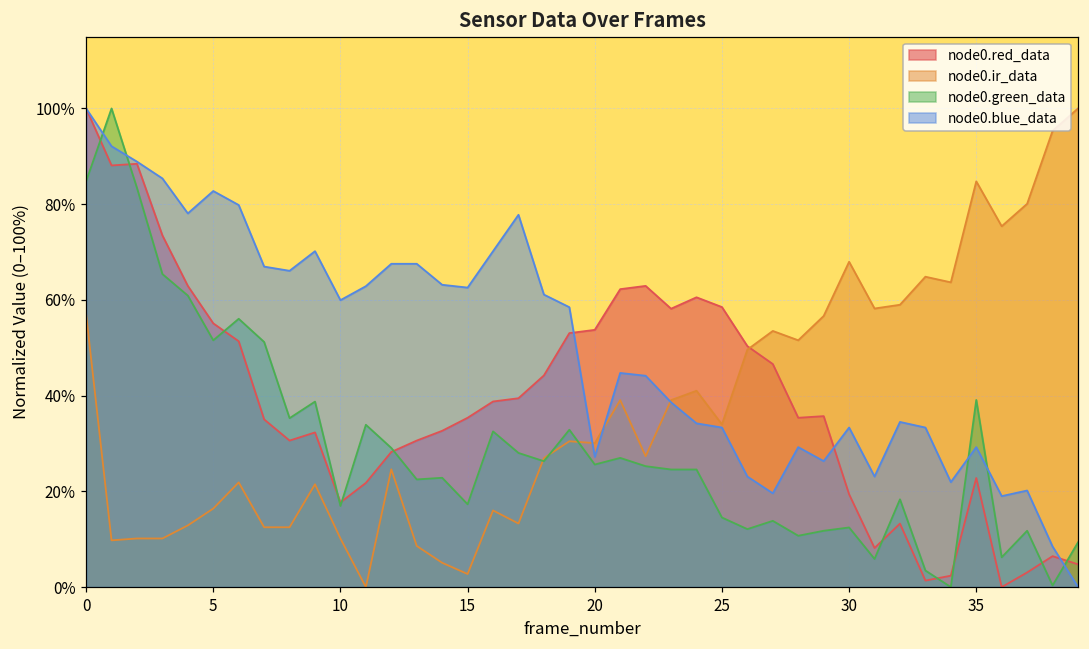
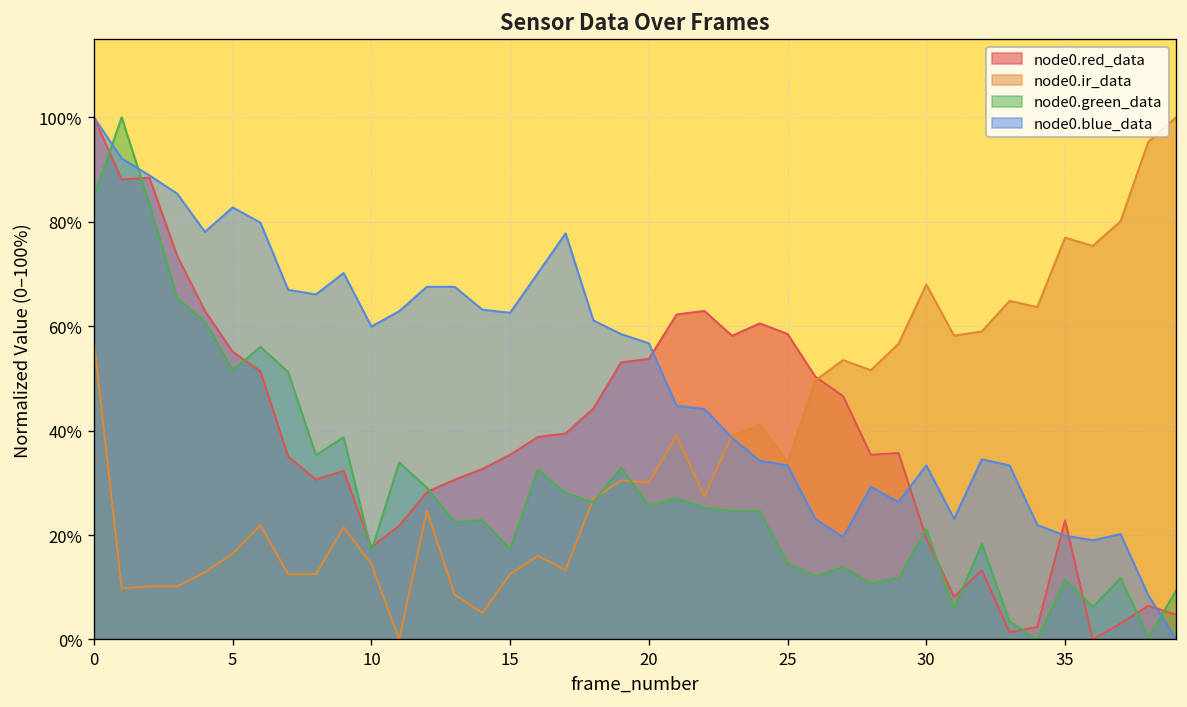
node0.ir_data, 10: 10% -> 14%
node0.ir_data, 15: 3% -> 13%
node0.blue_data, 20: 27% -> 57%
node0.green_data, 30: 12% -> 21%
node0.ir_data, 35: 85% -> 77%
node0.green_data, 35: 39% -> 11%
node0.blue_data, 35: 29% -> 20%
